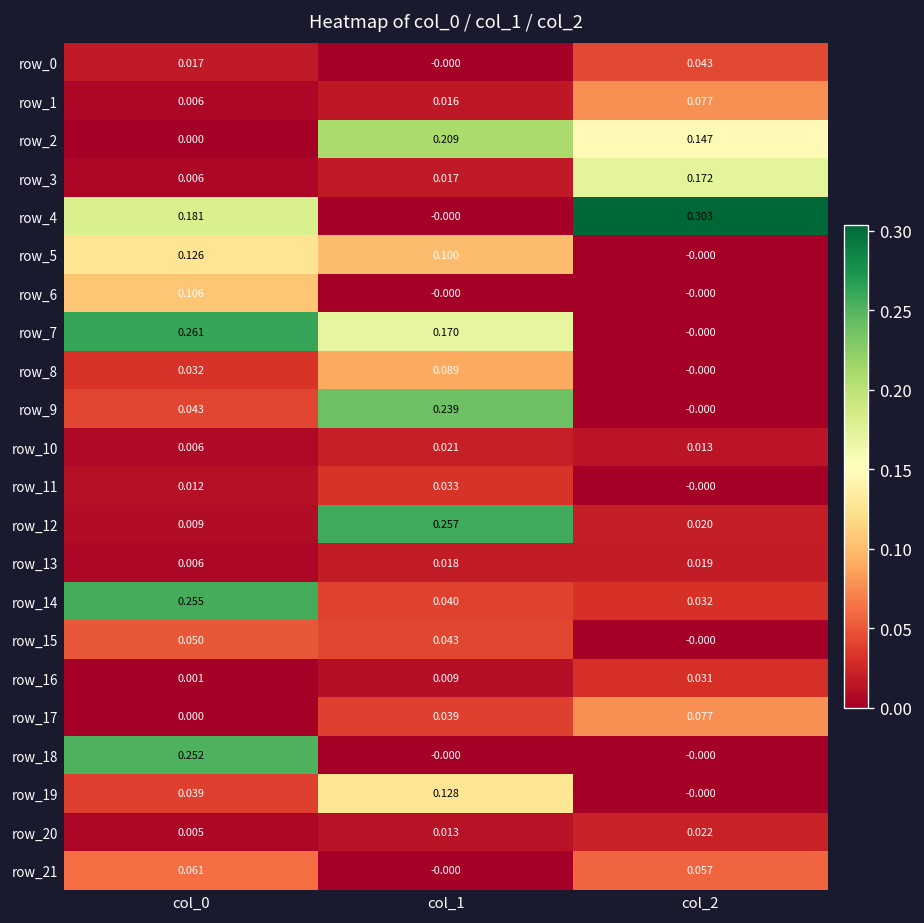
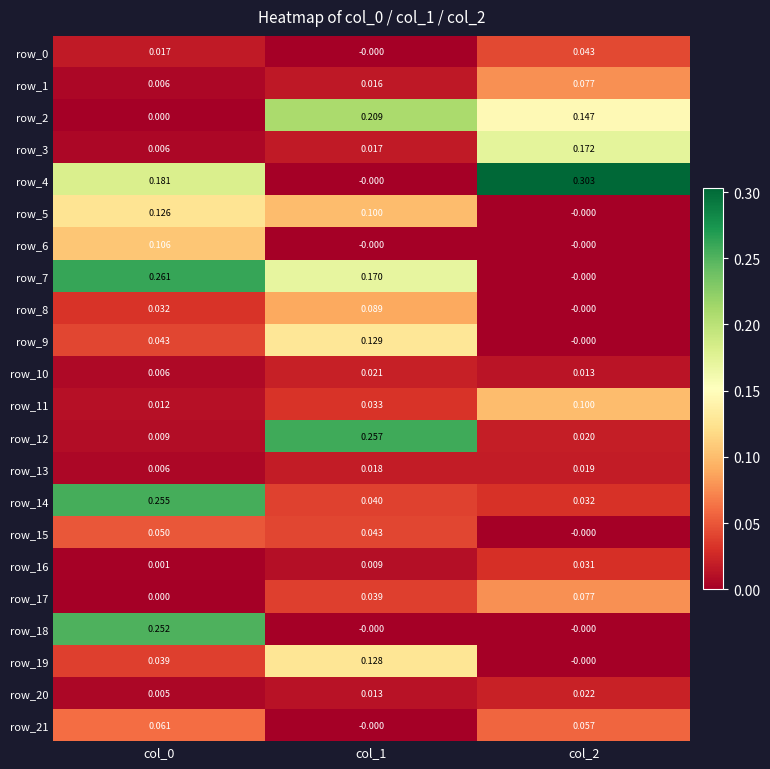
row_9, col_1: 0.239 -> 0.129
row_11, col_2: -0.000 -> 0.100
